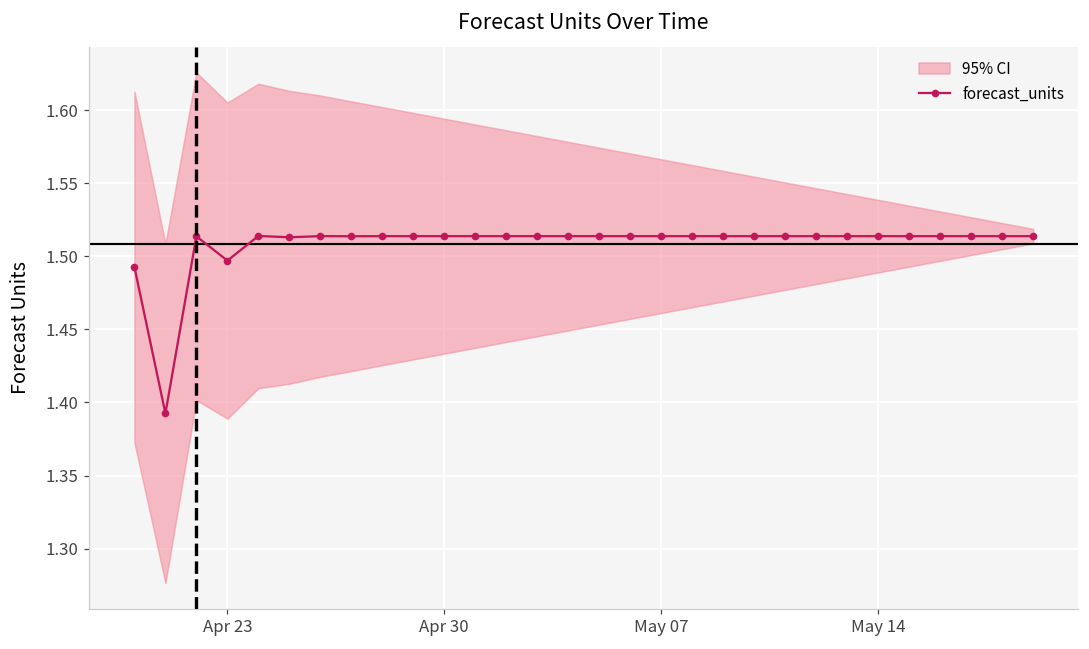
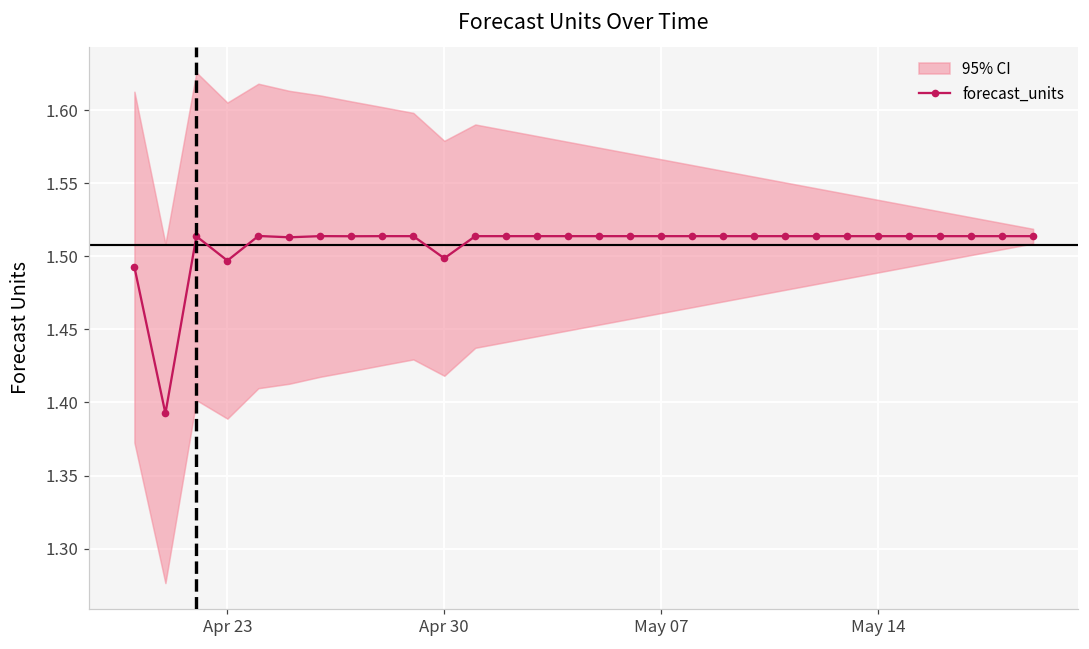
forecast_units, Apr 30: 1.514 -> 1.499
